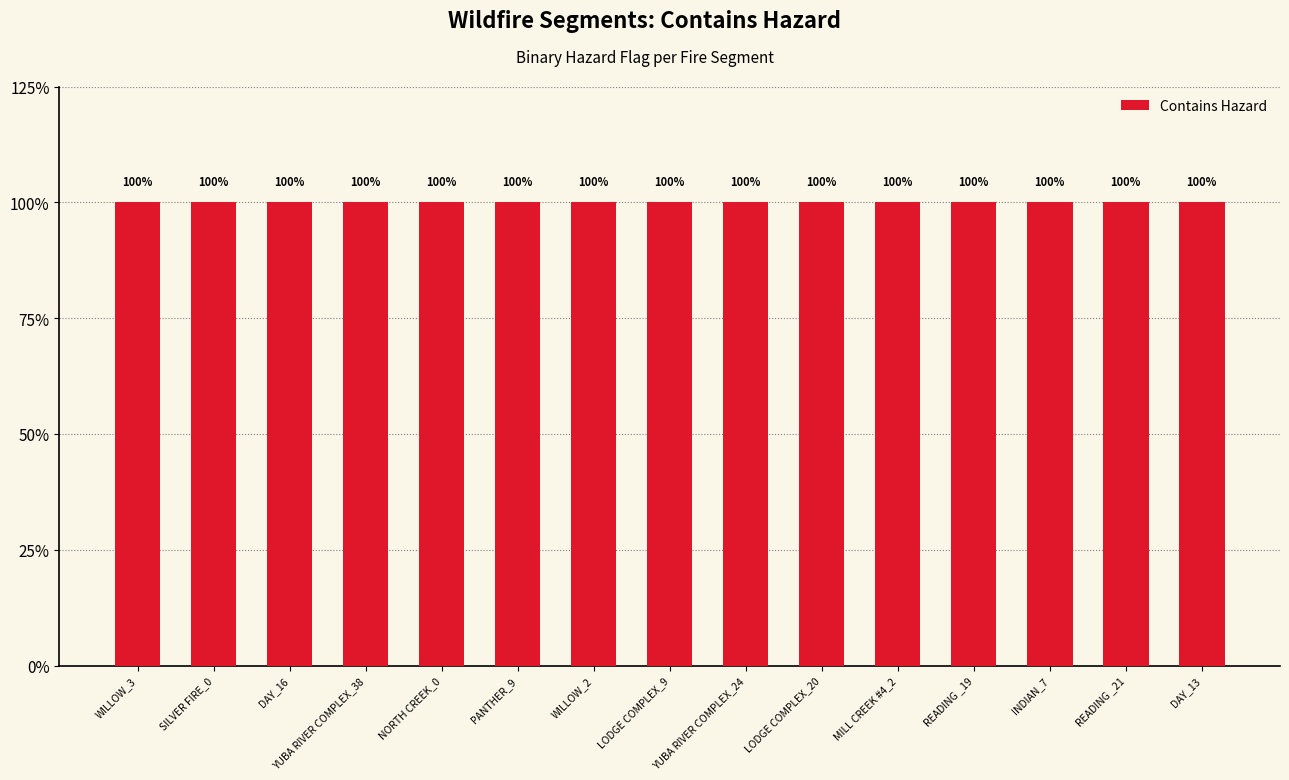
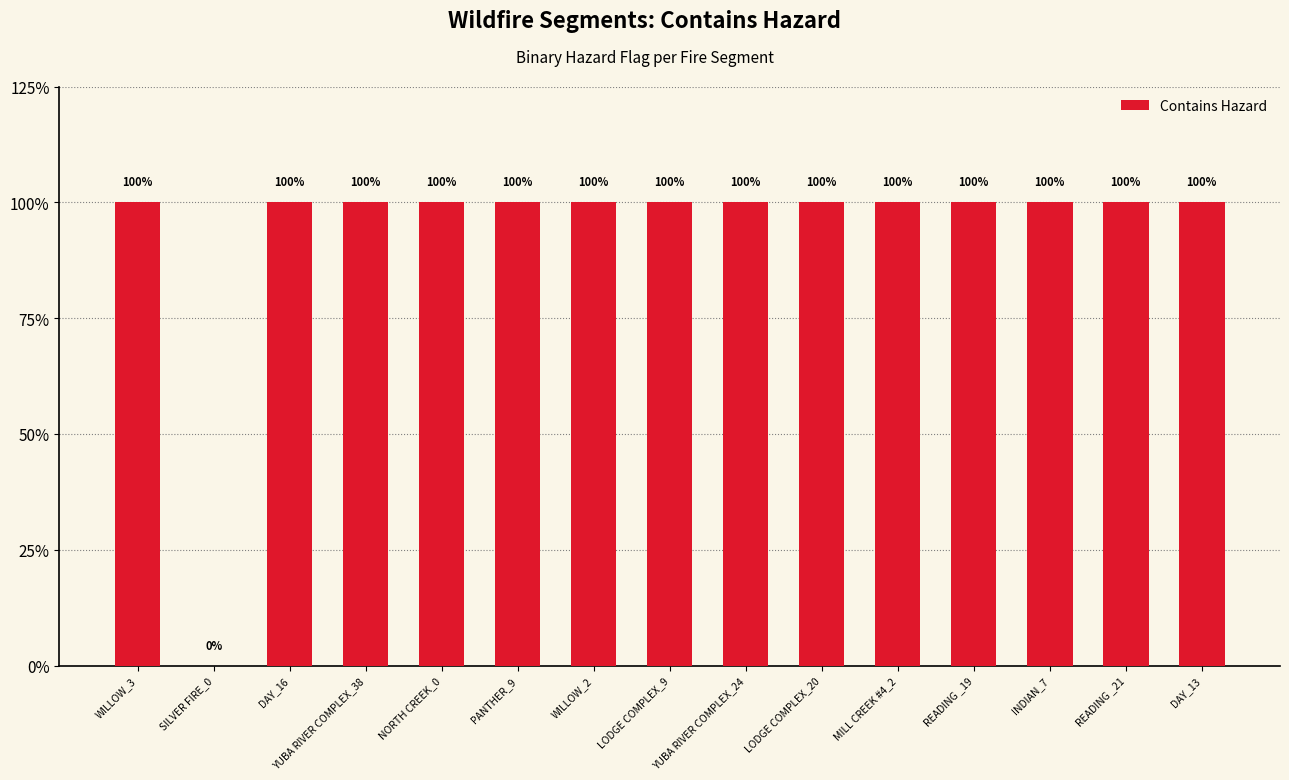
SILVER FIRE_0: 100% -> 0%
